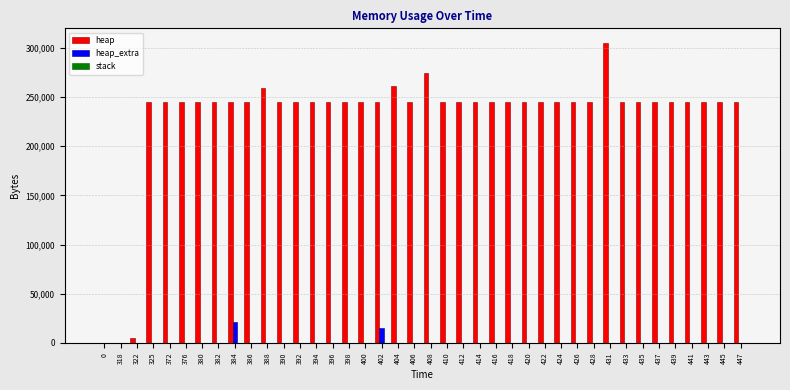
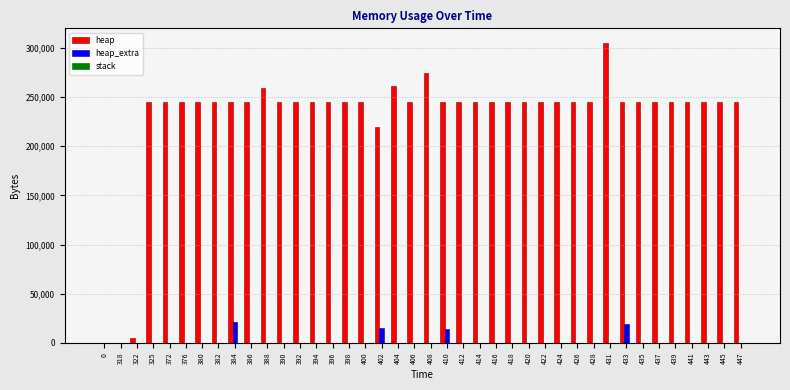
heap, 402: 240,000 -> 220,000
heap_extra, 410: 0 -> 10,000
heap_extra, 433: 0 -> 20,000
